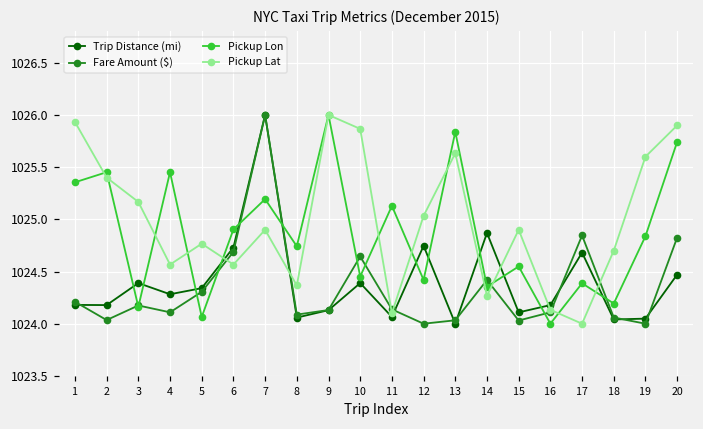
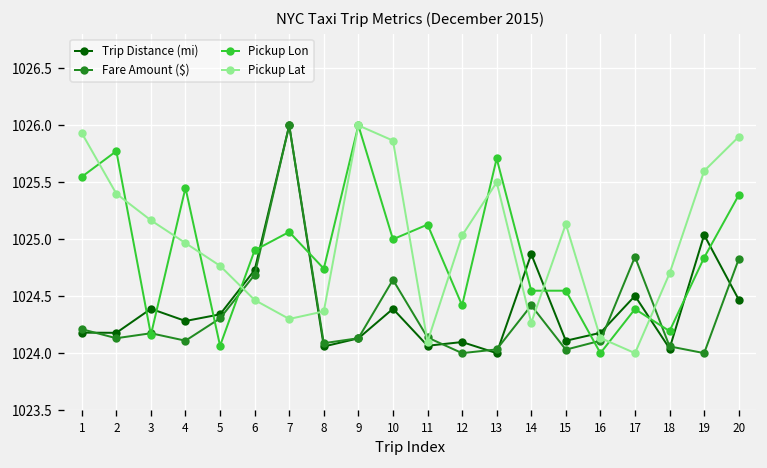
Pickup Lon, 1: 1025.4 -> 1025.5
Fare Amount ($), 2: 1024.0 -> 1024.1
Pickup Lon, 2: 1025.5 -> 1025.8
Pickup Lat, 4: 1024.6 -> 1025.0
Pickup Lat, 6: 1024.6 -> 1024.5
Pickup Lon, 7: 1025.2 -> 1025.1
Pickup Lat, 7: 1024.9 -> 1024.3
Pickup Lon, 10: 1024.5 -> 1025.0
Trip Distance (mi), 12: 1024.7 -> 1024.1
Pickup Lon, 13: 1025.8 -> 1025.7
Pickup Lat, 13: 1025.6 -> 1025.5
Pickup Lon, 14: 1024.4 -> 1024.5
Pickup Lat, 15: 1024.9 -> 1025.1
Trip Distance (mi), 17: 1024.7 -> 1024.5
Trip Distance (mi), 19: 1024.0 -> 1025.0
Pickup Lon, 20: 1025.7 -> 1025.4
